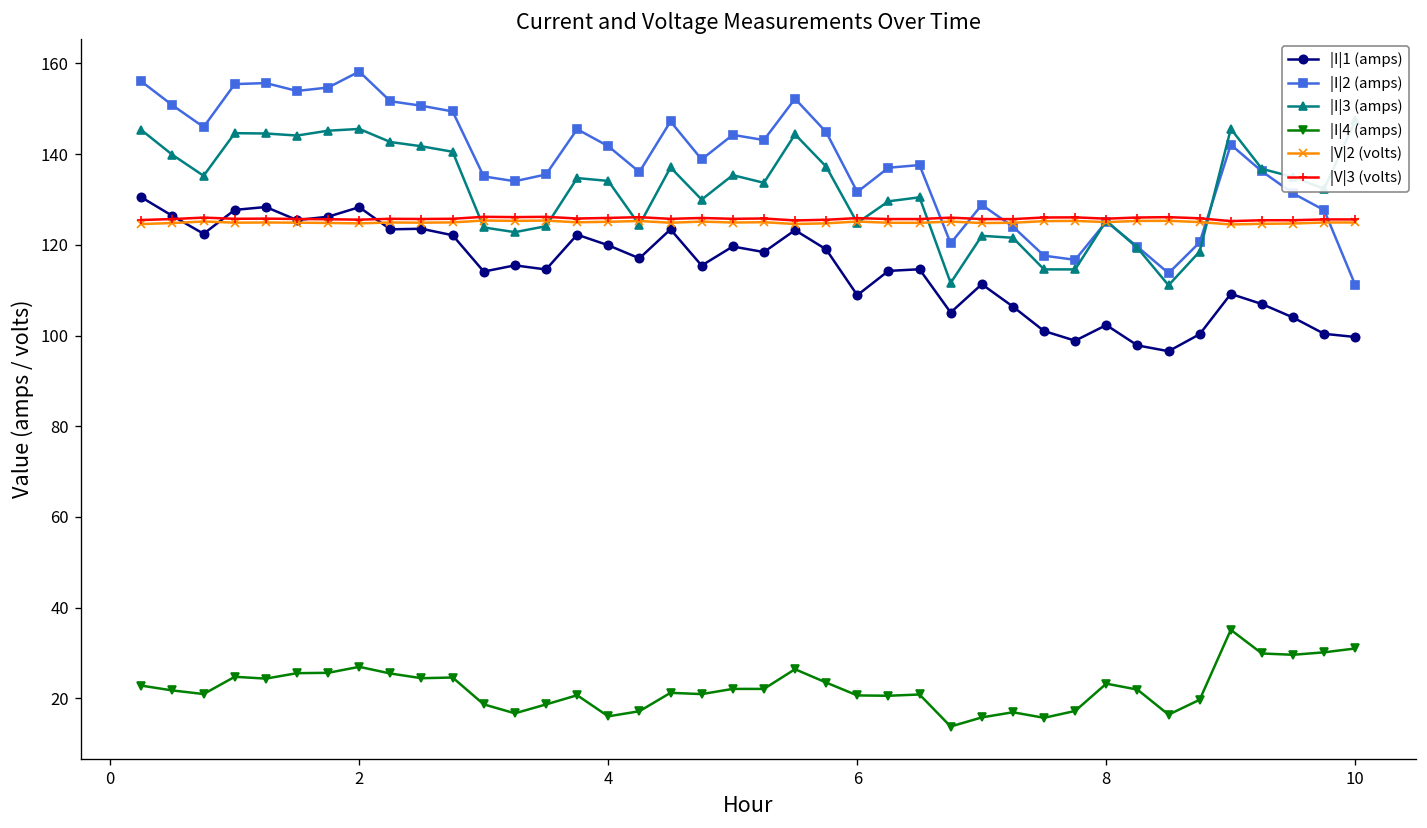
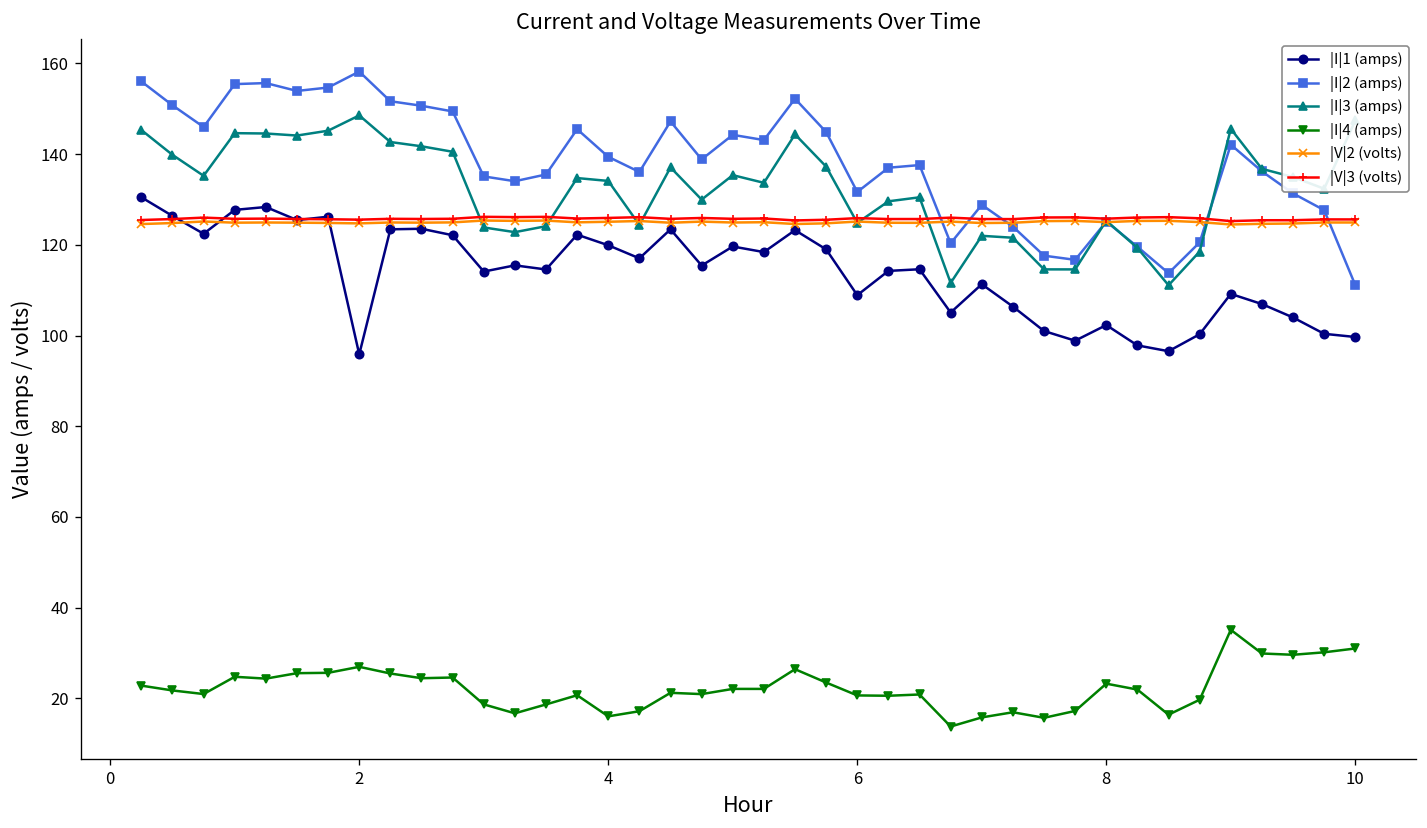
|I|1 (amps), 2: 128 -> 96
|I|3 (amps), 2: 146 -> 149
|I|2 (amps), 4: 142 -> 139
